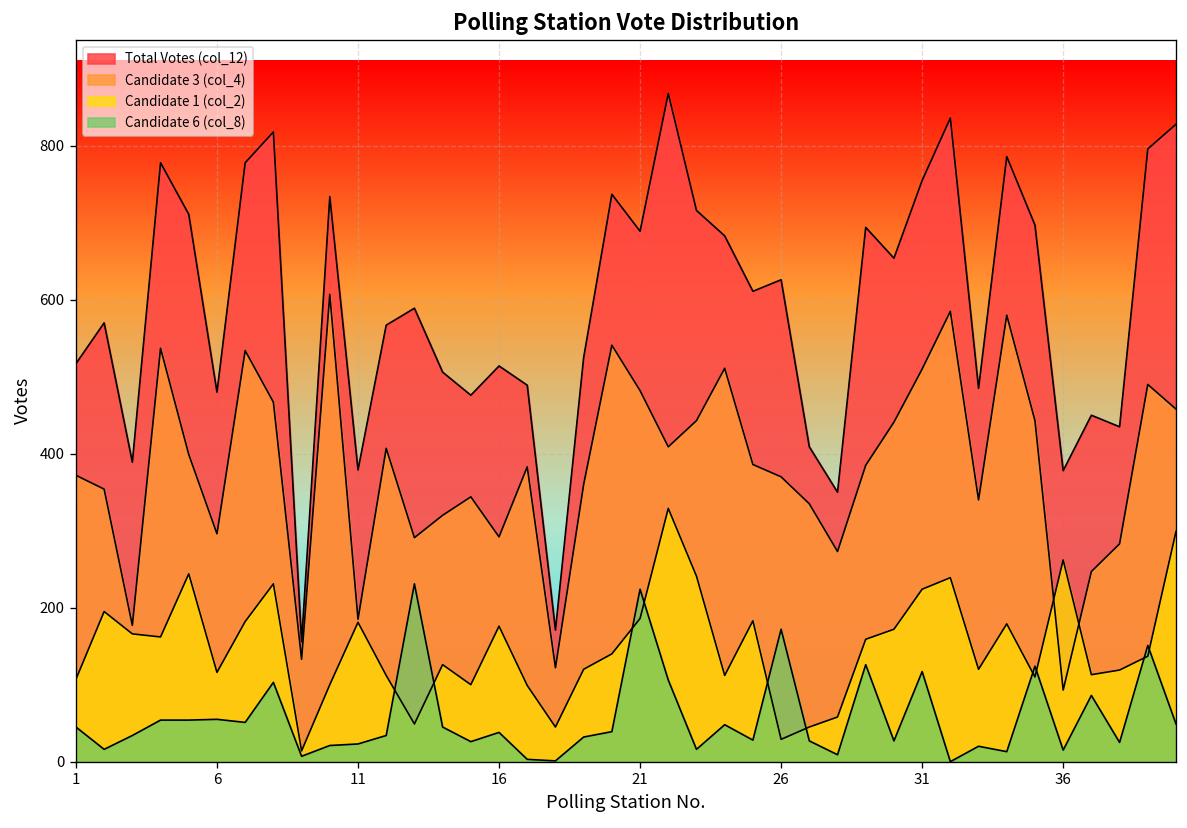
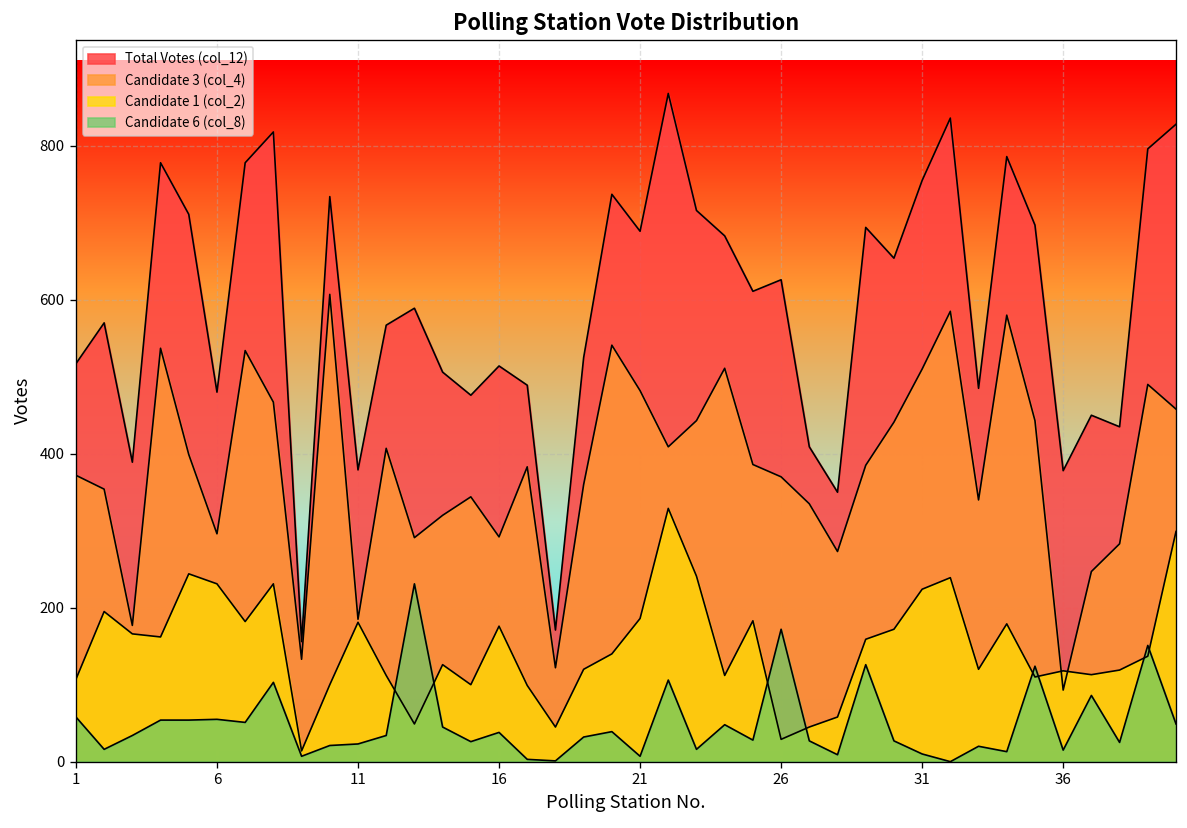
Candidate 6 (col_8), 1: 50 -> 60
Candidate 1 (col_2), 6: 120 -> 230
Candidate 6 (col_8), 21: 220 -> 10
Candidate 6 (col_8), 31: 120 -> 10
Candidate 1 (col_2), 36: 260 -> 120
